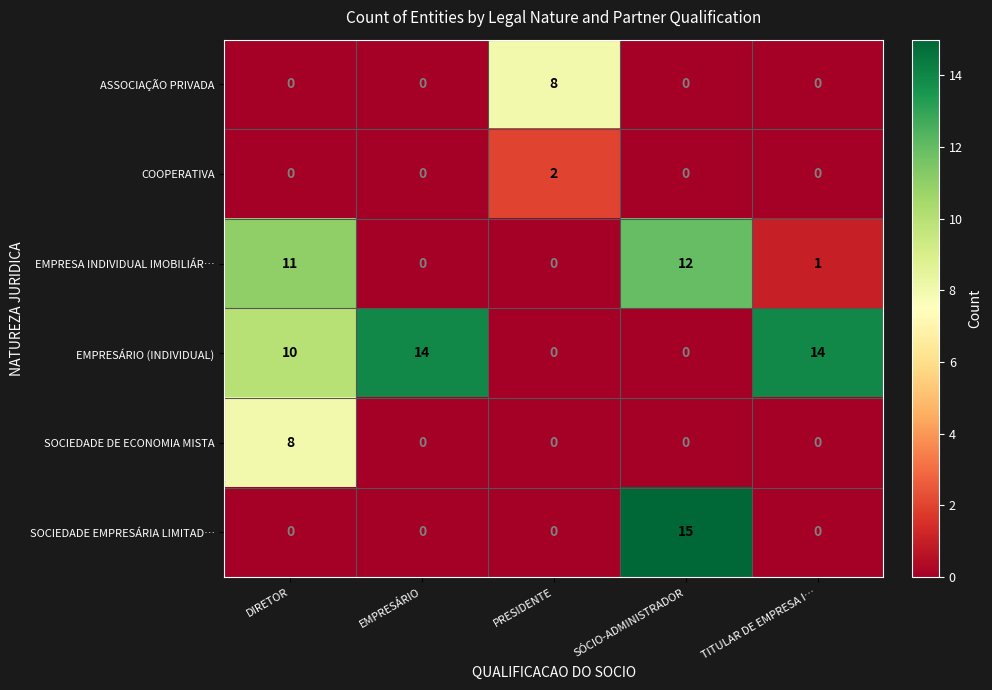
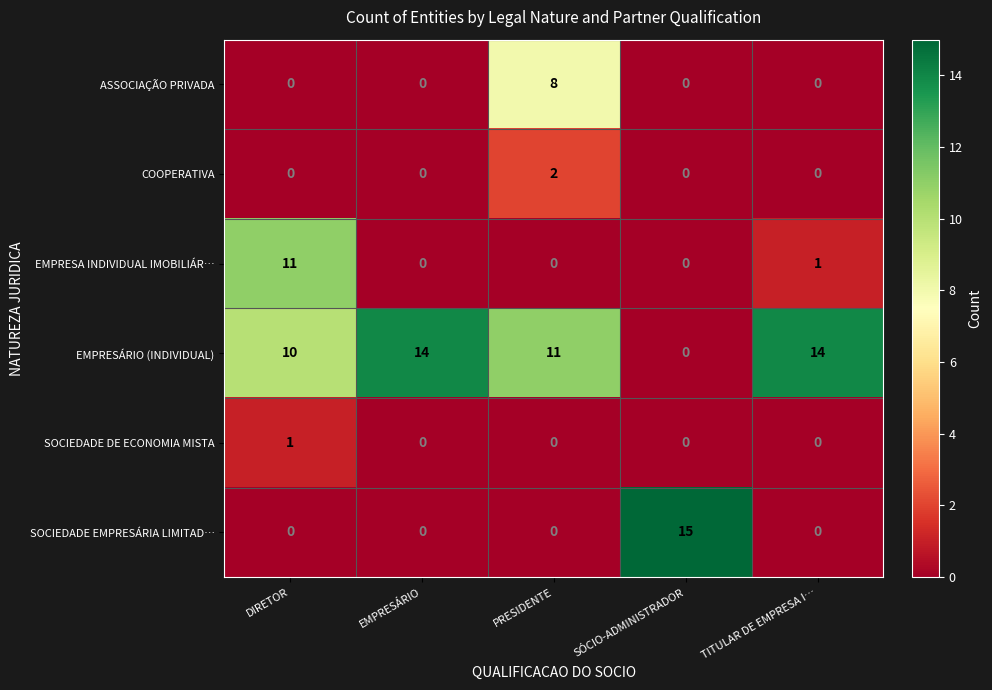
EMPRESA INDIVIDUAL IMOBILIÁR…, SÓCIO-ADMINISTRADOR: 12 -> 0
EMPRESÁRIO (INDIVIDUAL), PRESIDENTE: 0 -> 11
SOCIEDADE DE ECONOMIA MISTA, DIRETOR: 8 -> 1
